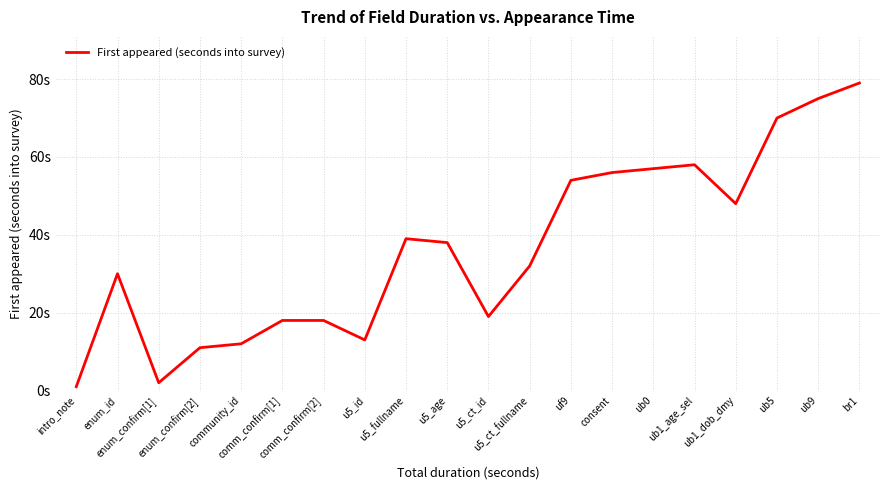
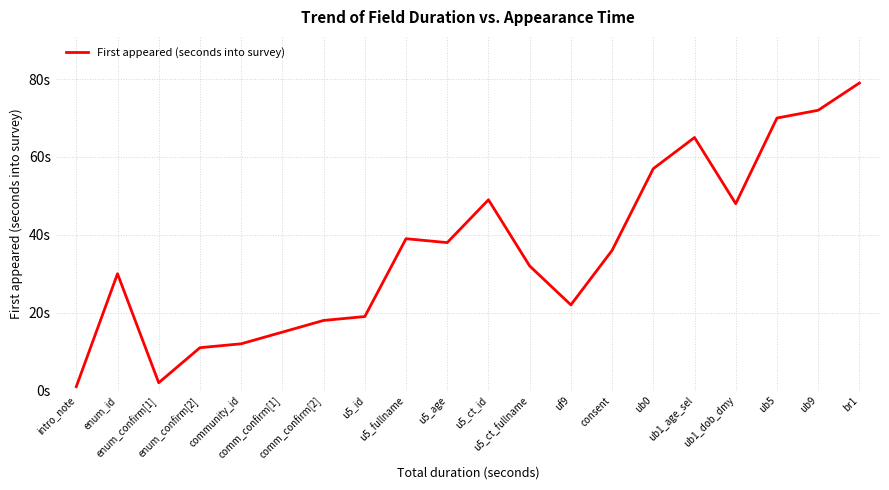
comm_confirm[1]: 18s -> 15s
u5_id: 13s -> 19s
u5_ct_id: 19s -> 49s
uf9: 54s -> 22s
consent: 56s -> 36s
ub1_age_sel: 58s -> 65s
ub9: 75s -> 72s
